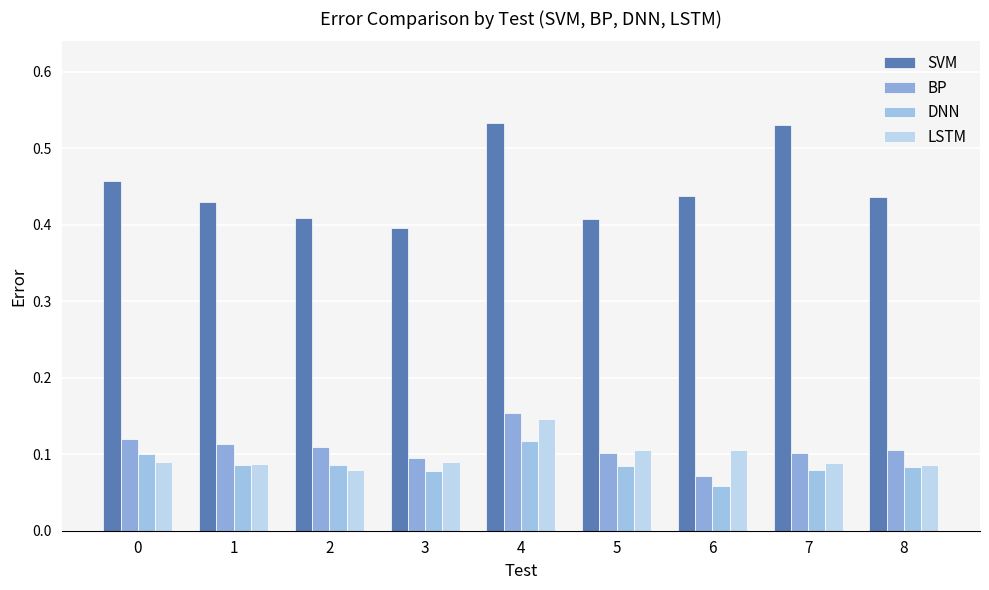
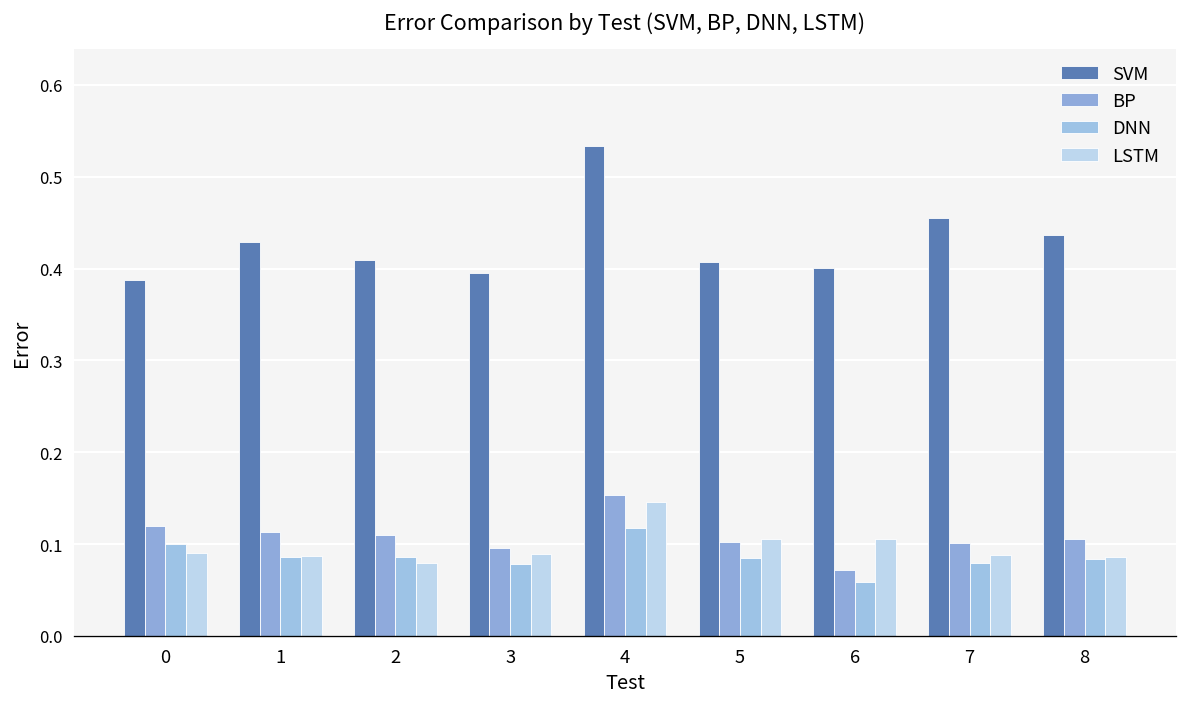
SVM, 0: 0.46 -> 0.39
SVM, 6: 0.44 -> 0.40
SVM, 7: 0.53 -> 0.46
